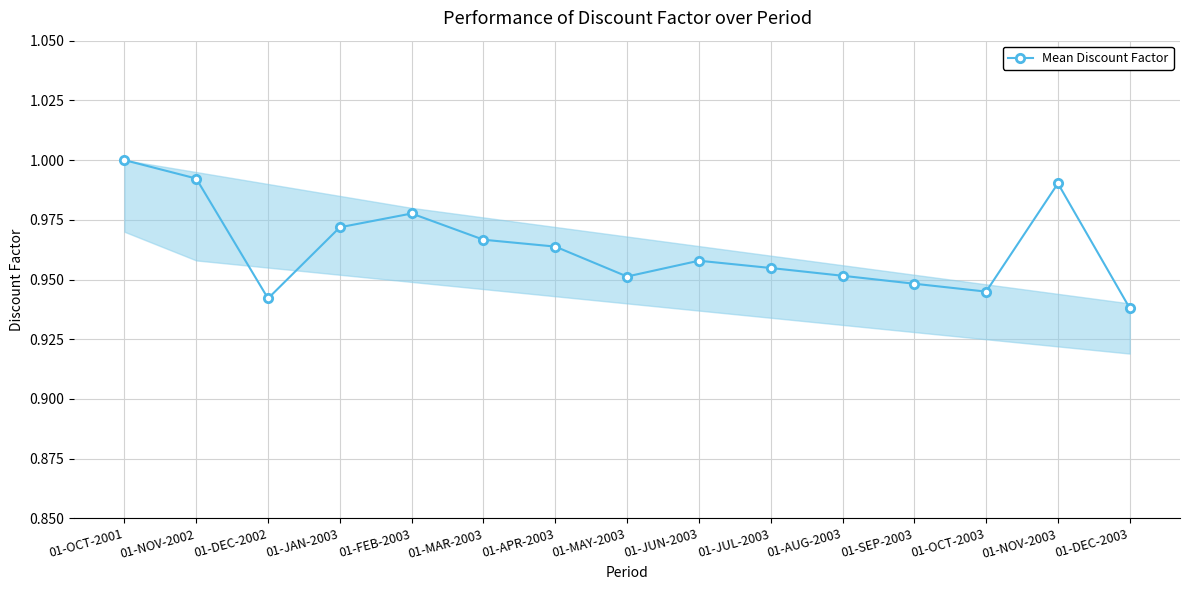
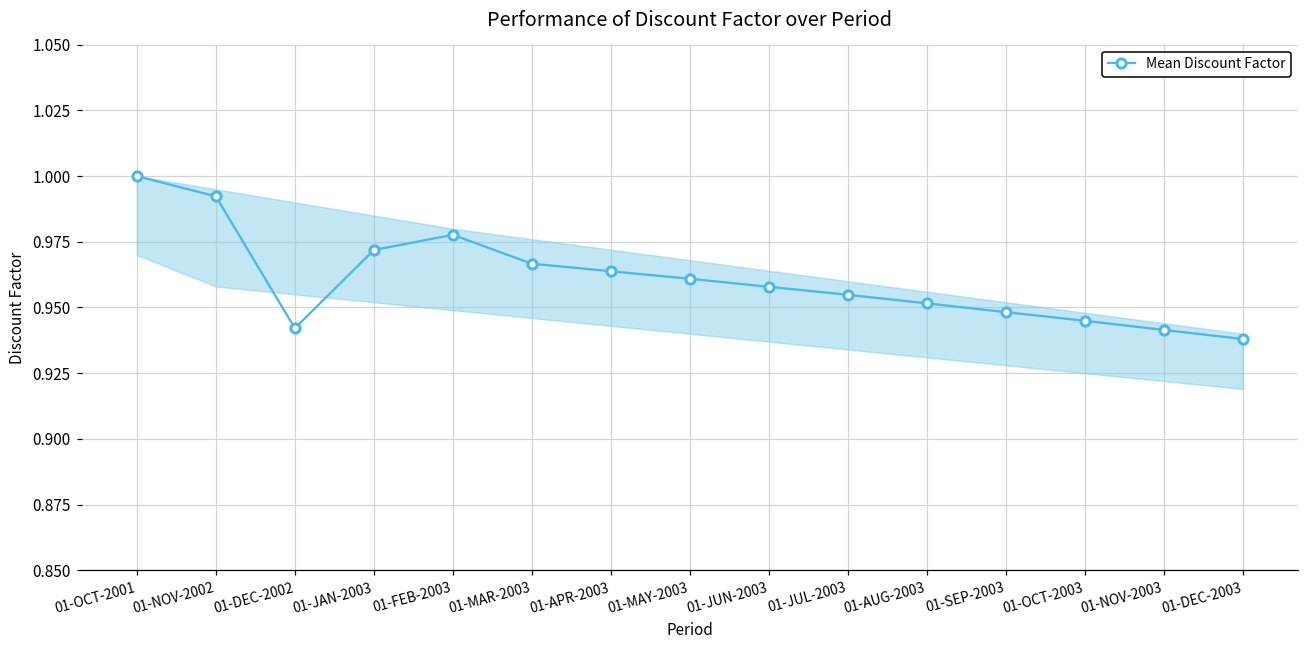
Mean Discount Factor, 01-MAY-2003: 0.951 -> 0.961
Mean Discount Factor, 01-NOV-2003: 0.990 -> 0.941
